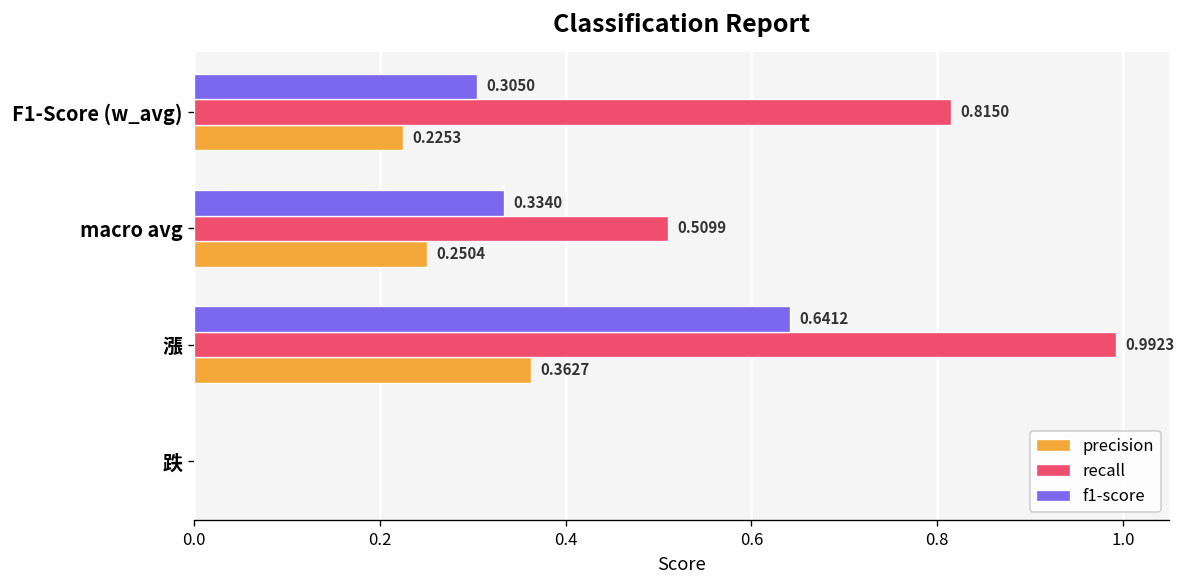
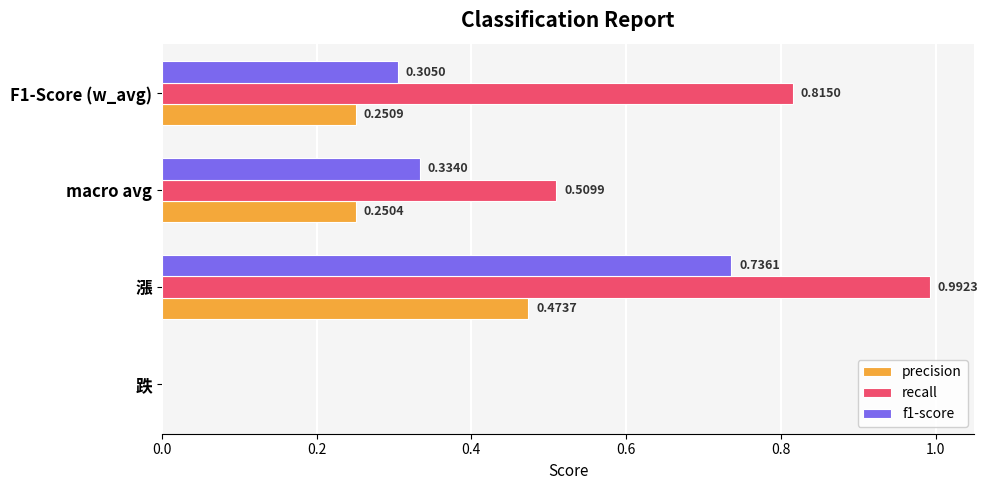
precision, F1-Score (w_avg): 0.2253 -> 0.2509
f1-score, 漲: 0.6412 -> 0.7361
precision, 漲: 0.3627 -> 0.4737
